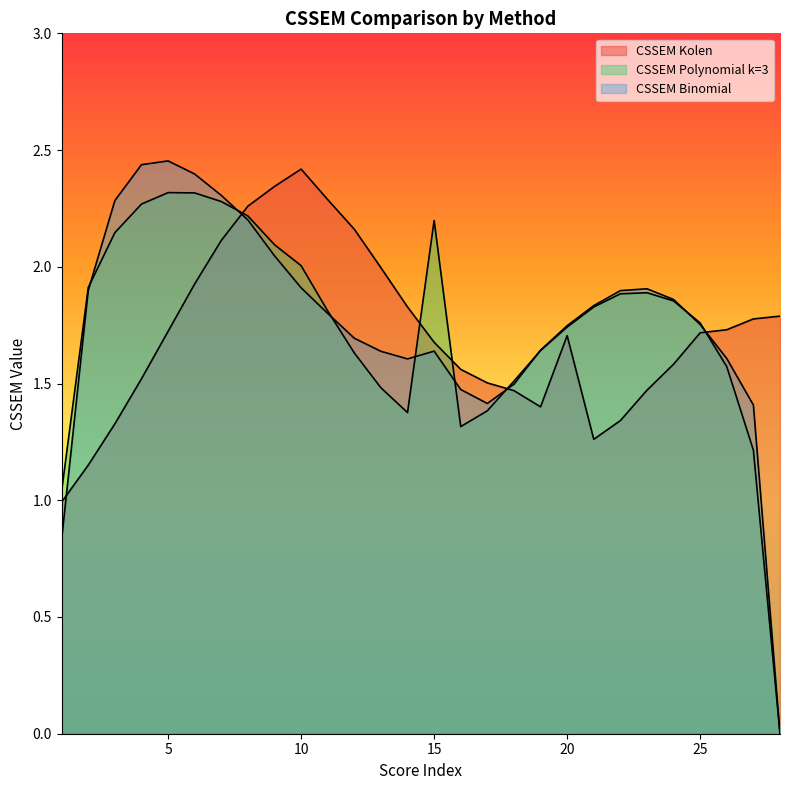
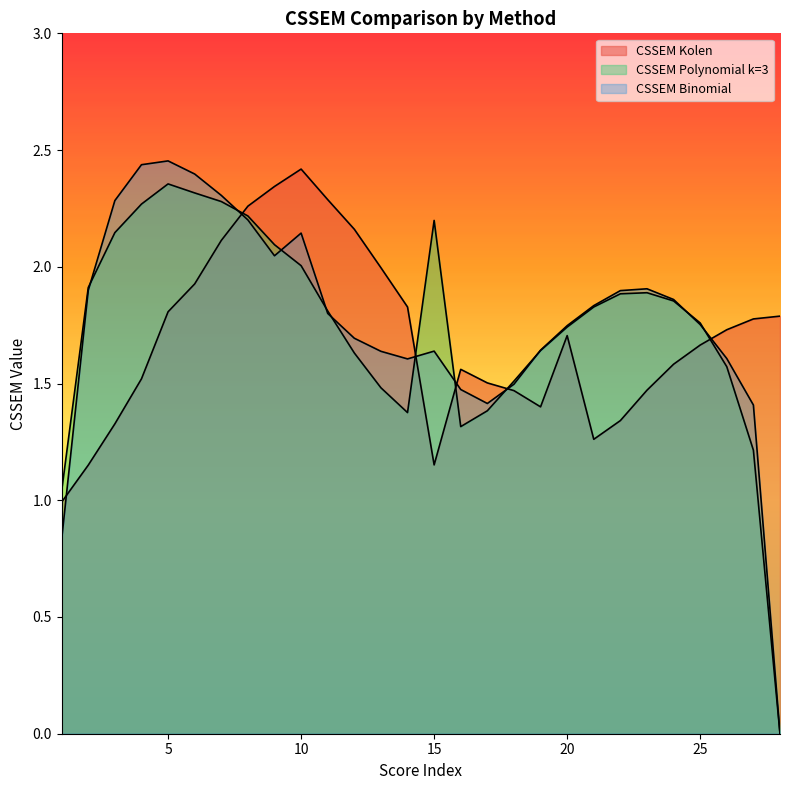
CSSEM Kolen, 5: 1.72 -> 1.81
CSSEM Polynomial k=3, 5: 2.32 -> 2.36
CSSEM Binomial, 10: 1.91 -> 2.14
CSSEM Kolen, 15: 1.68 -> 1.15
CSSEM Kolen, 25: 1.72 -> 1.66
